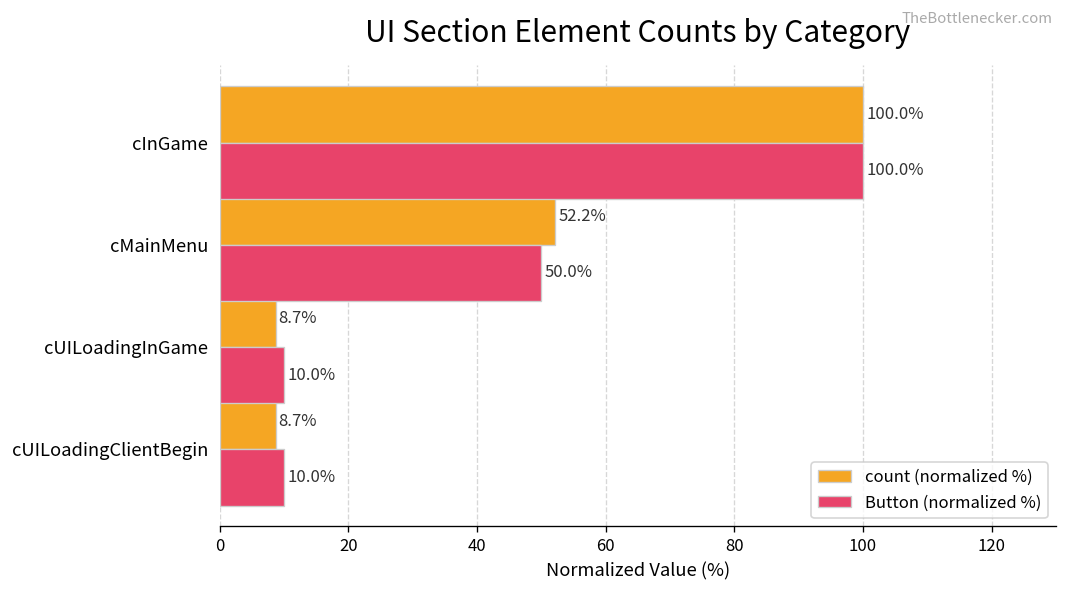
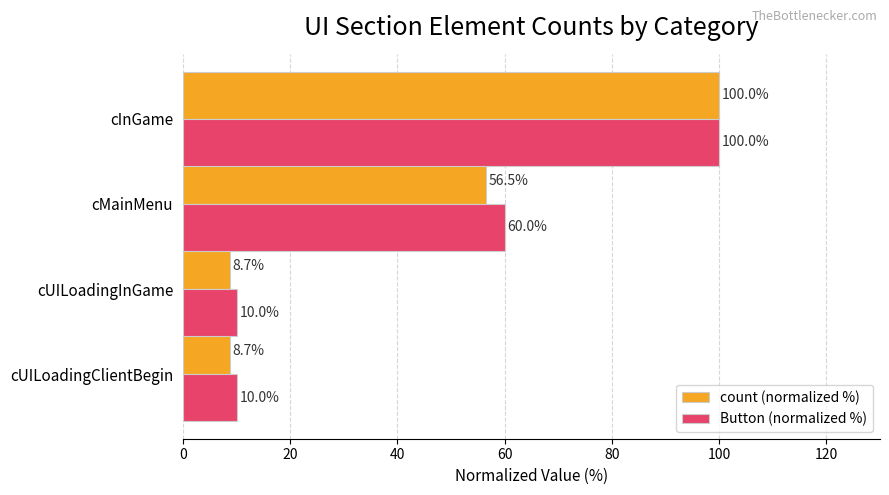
count (normalized %), cMainMenu: 52.2% -> 56.5%
Button (normalized %), cMainMenu: 50.0% -> 60.0%
